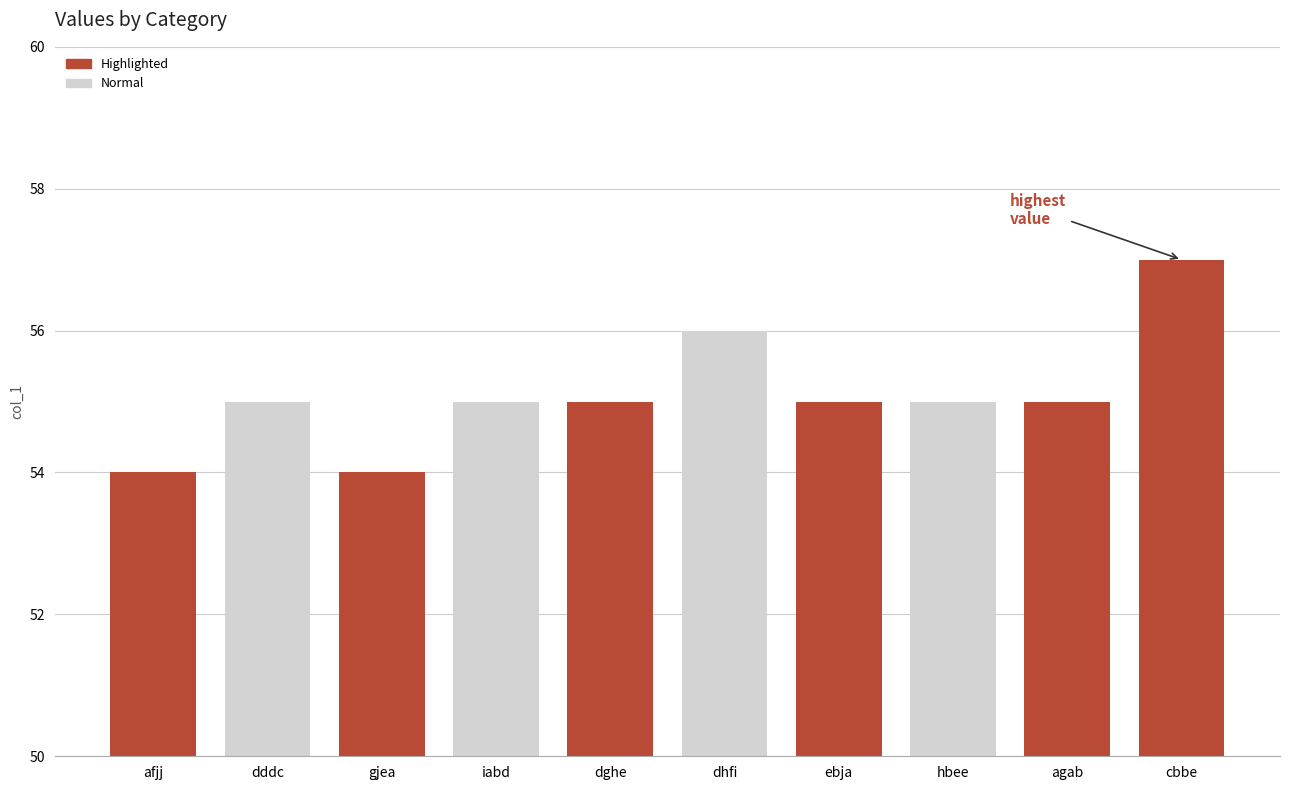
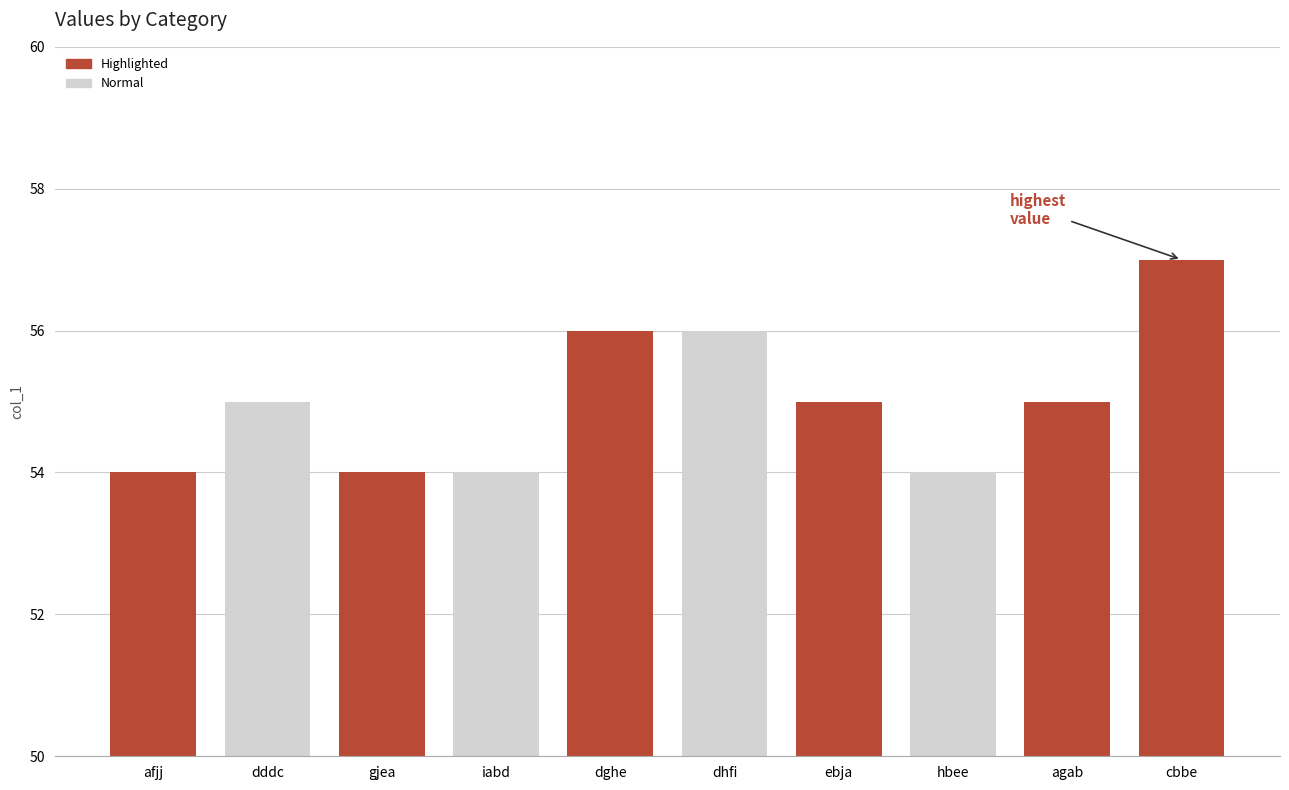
iabd: 55 -> 54
dghe: 55 -> 56
hbee: 55 -> 54
